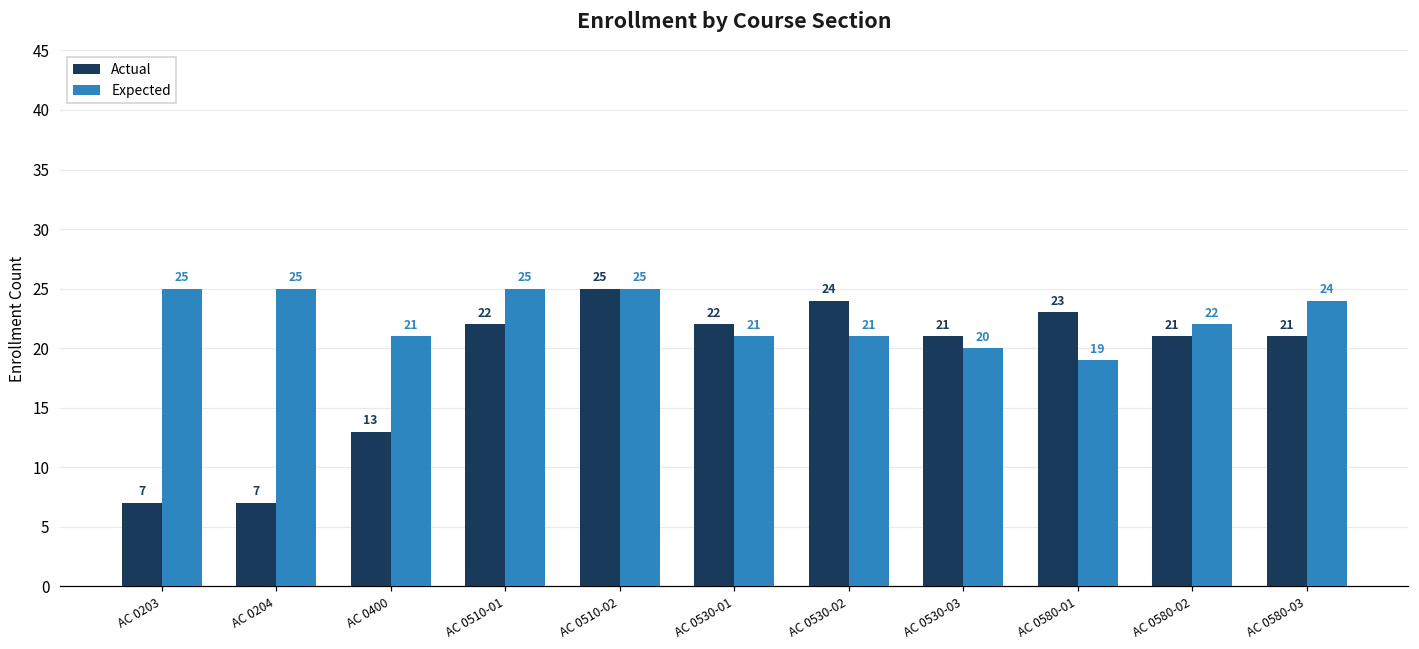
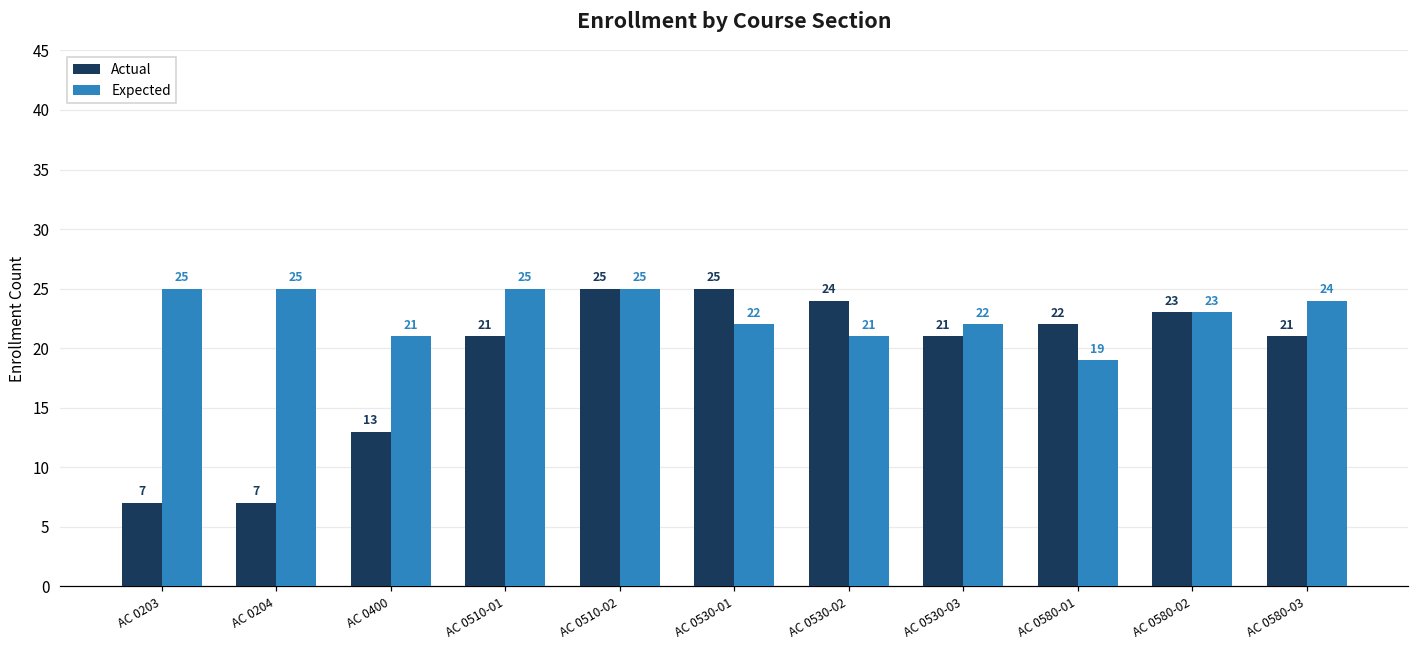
Actual, AC 0510-01: 22 -> 21
Actual, AC 0530-01: 22 -> 25
Expected, AC 0530-01: 21 -> 22
Expected, AC 0530-03: 20 -> 22
Actual, AC 0580-01: 23 -> 22
Actual, AC 0580-02: 21 -> 23
Expected, AC 0580-02: 22 -> 23
